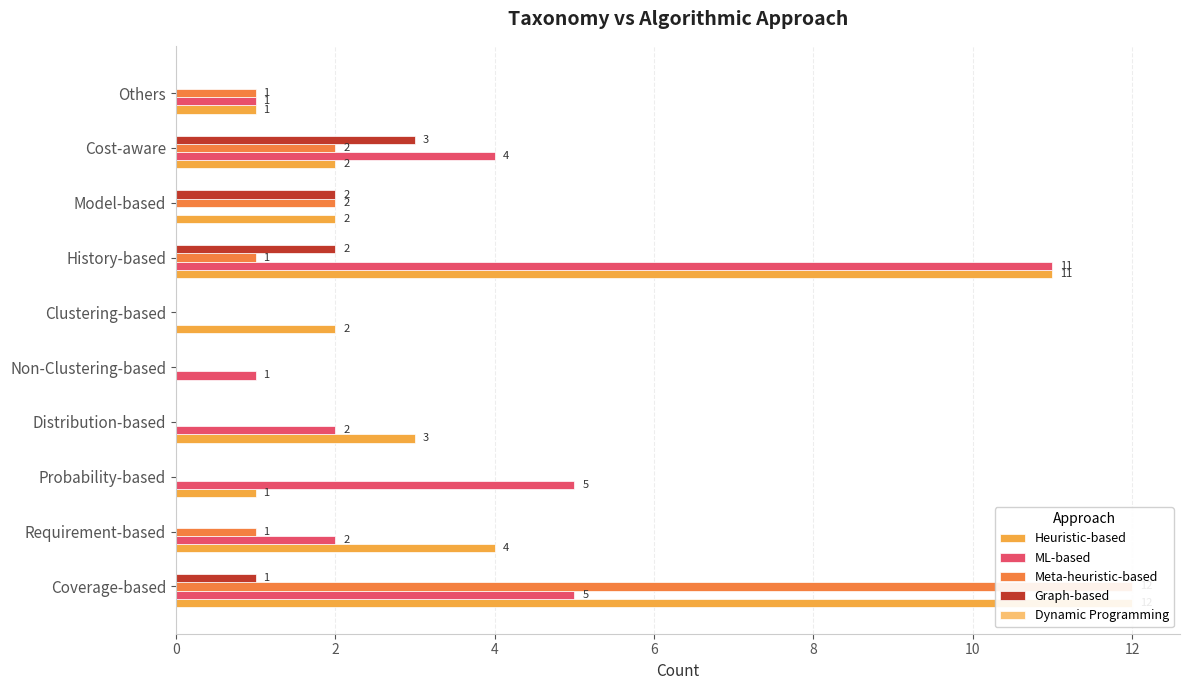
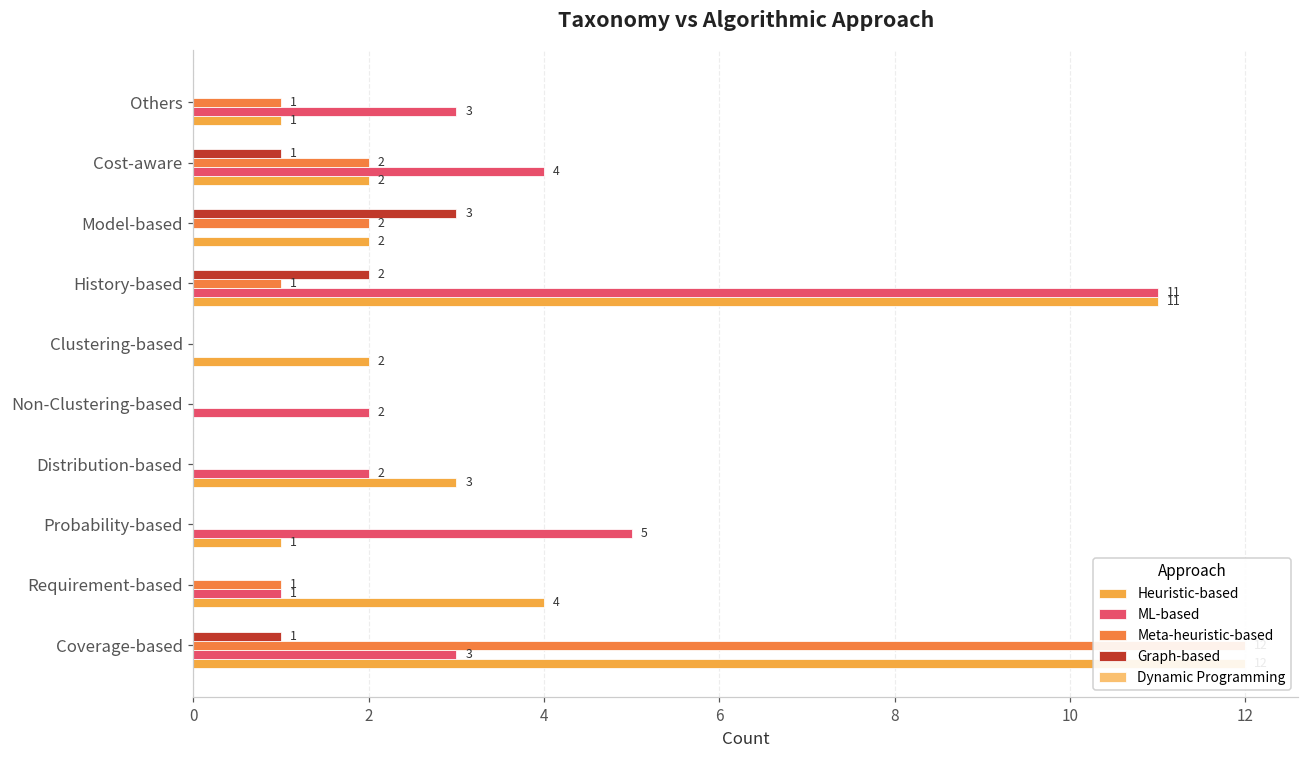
ML-based, Others: 1 -> 3
Graph-based, Cost-aware: 3 -> 1
Graph-based, Model-based: 2 -> 3
ML-based, Non-Clustering-based: 1 -> 2
ML-based, Requirement-based: 2 -> 1
ML-based, Coverage-based: 5 -> 3
